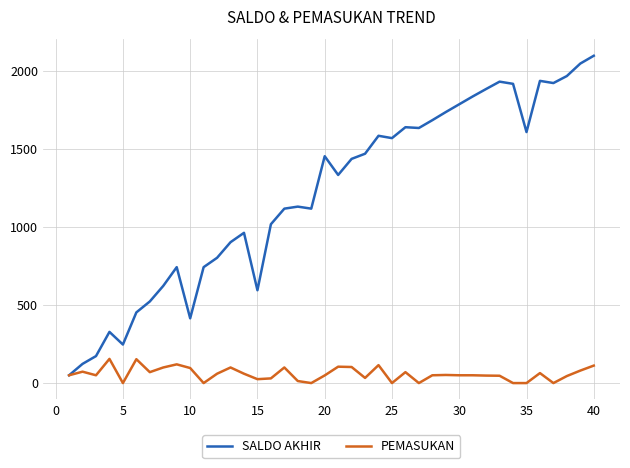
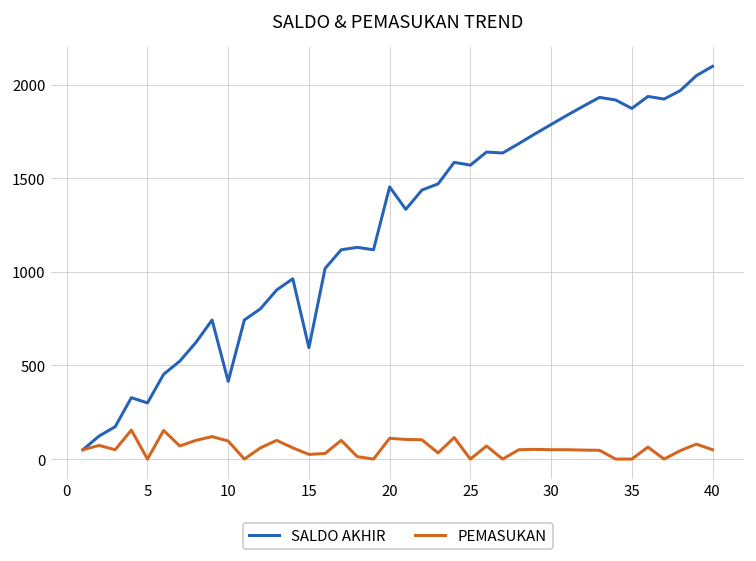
SALDO AKHIR, 5: 250 -> 300
PEMASUKAN, 20: 50 -> 110
SALDO AKHIR, 35: 1610 -> 1870
PEMASUKAN, 40: 110 -> 50
